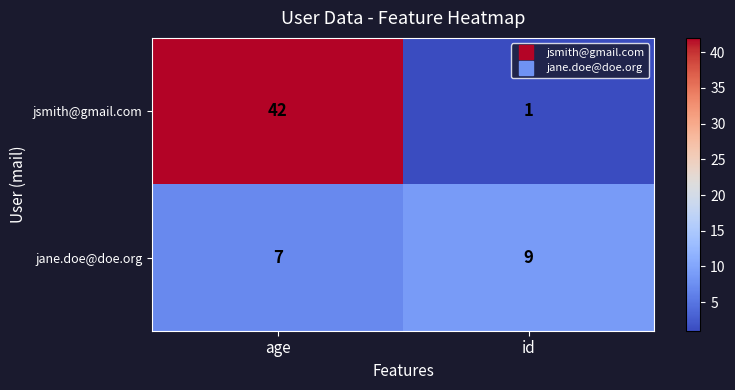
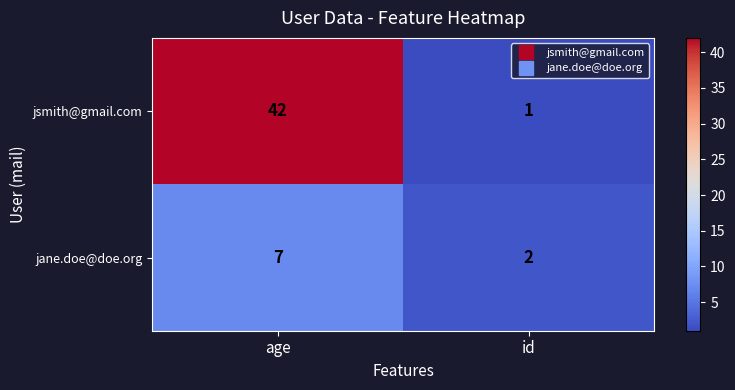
jane.doe@doe.org, id: 9 -> 2
